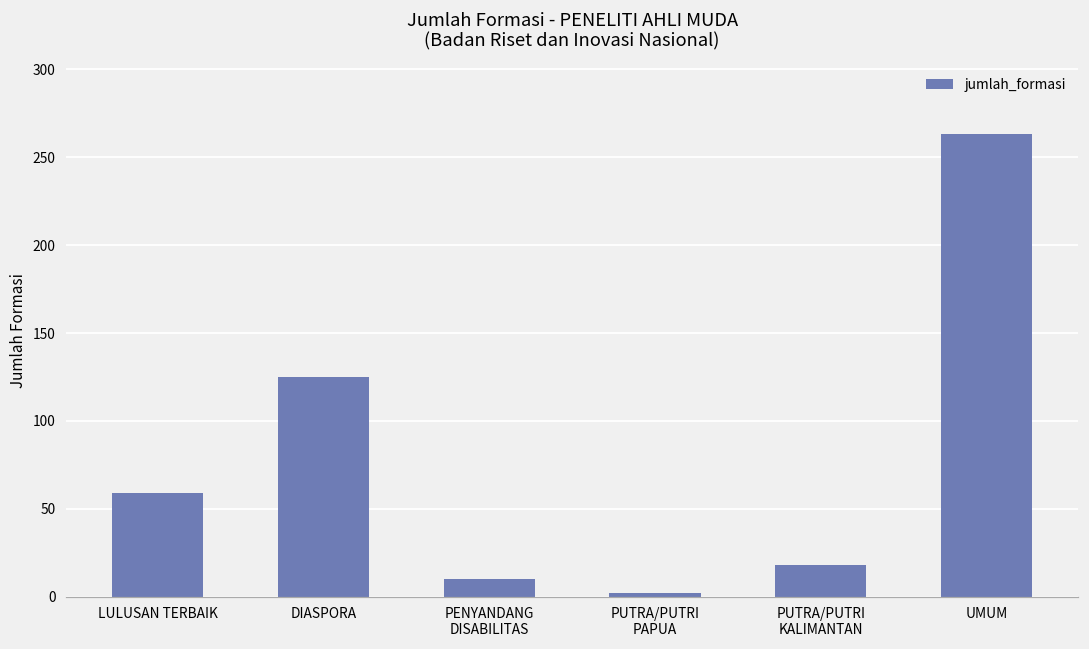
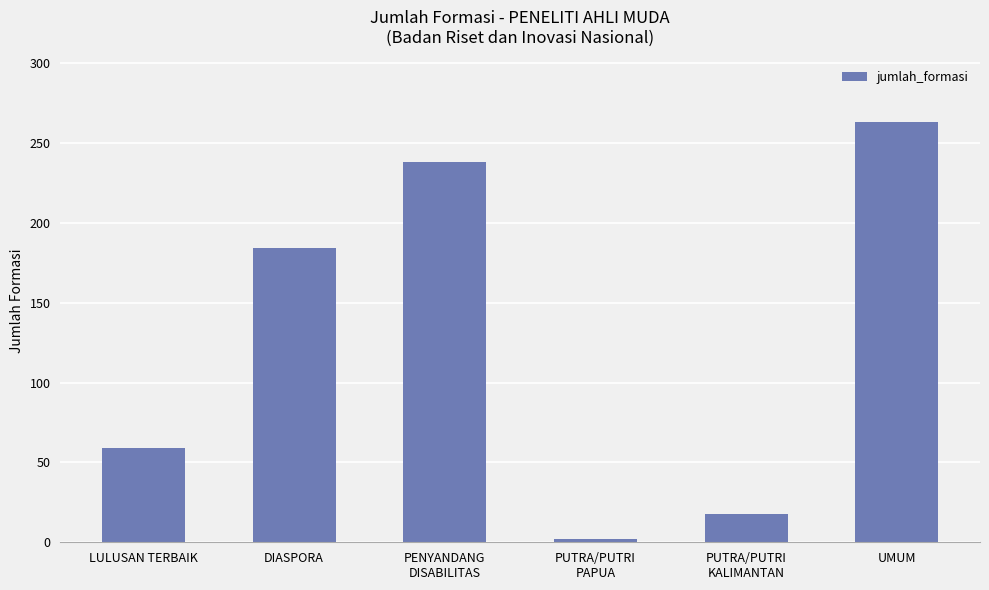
DIASPORA: 125 -> 184
PENYANDANG DISABILITAS: 10 -> 238
